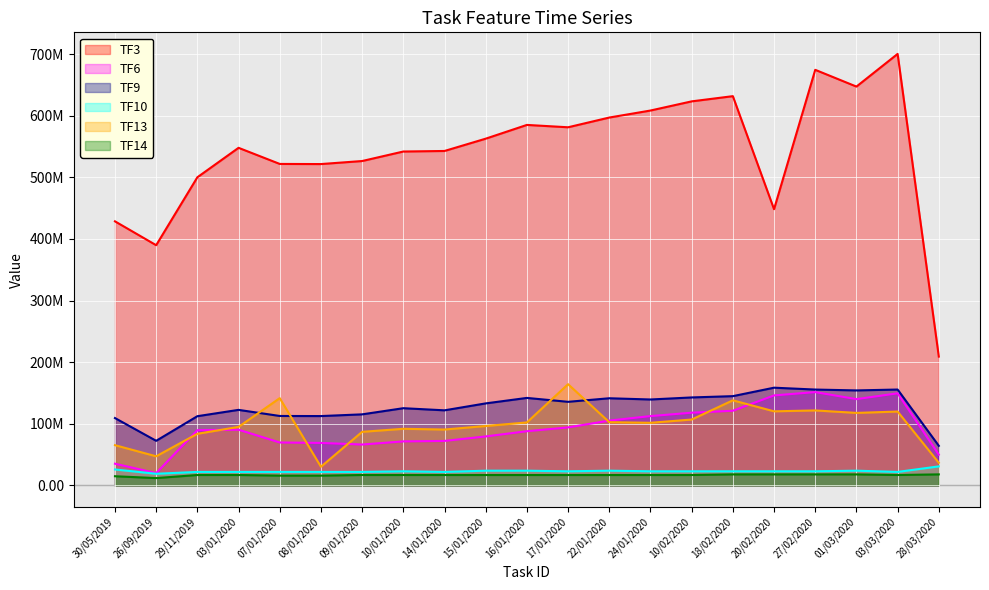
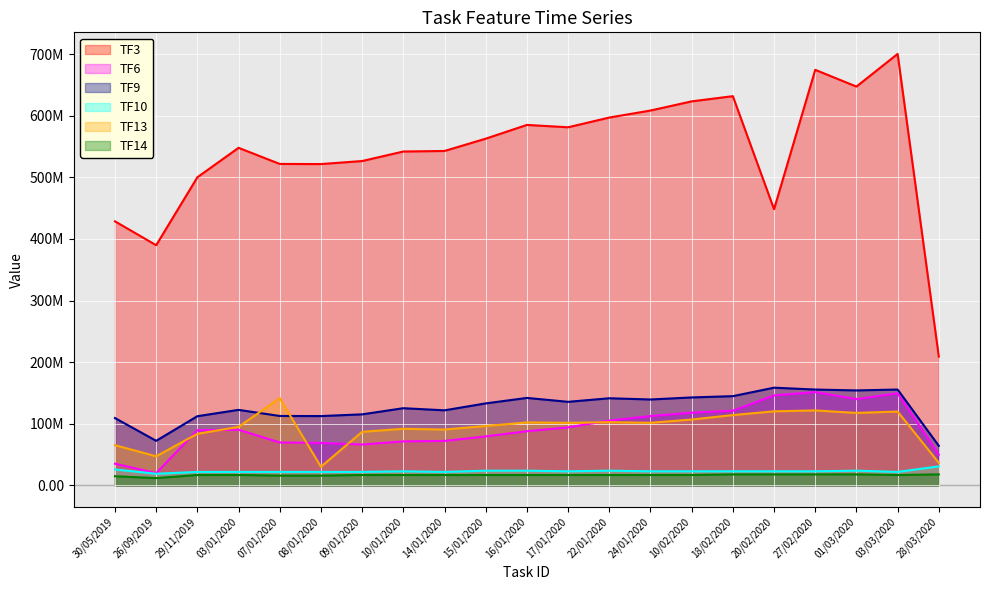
TF13, 17/01/2020: 160000000 -> 100000000
TF13, 18/02/2020: 140000000 -> 110000000
